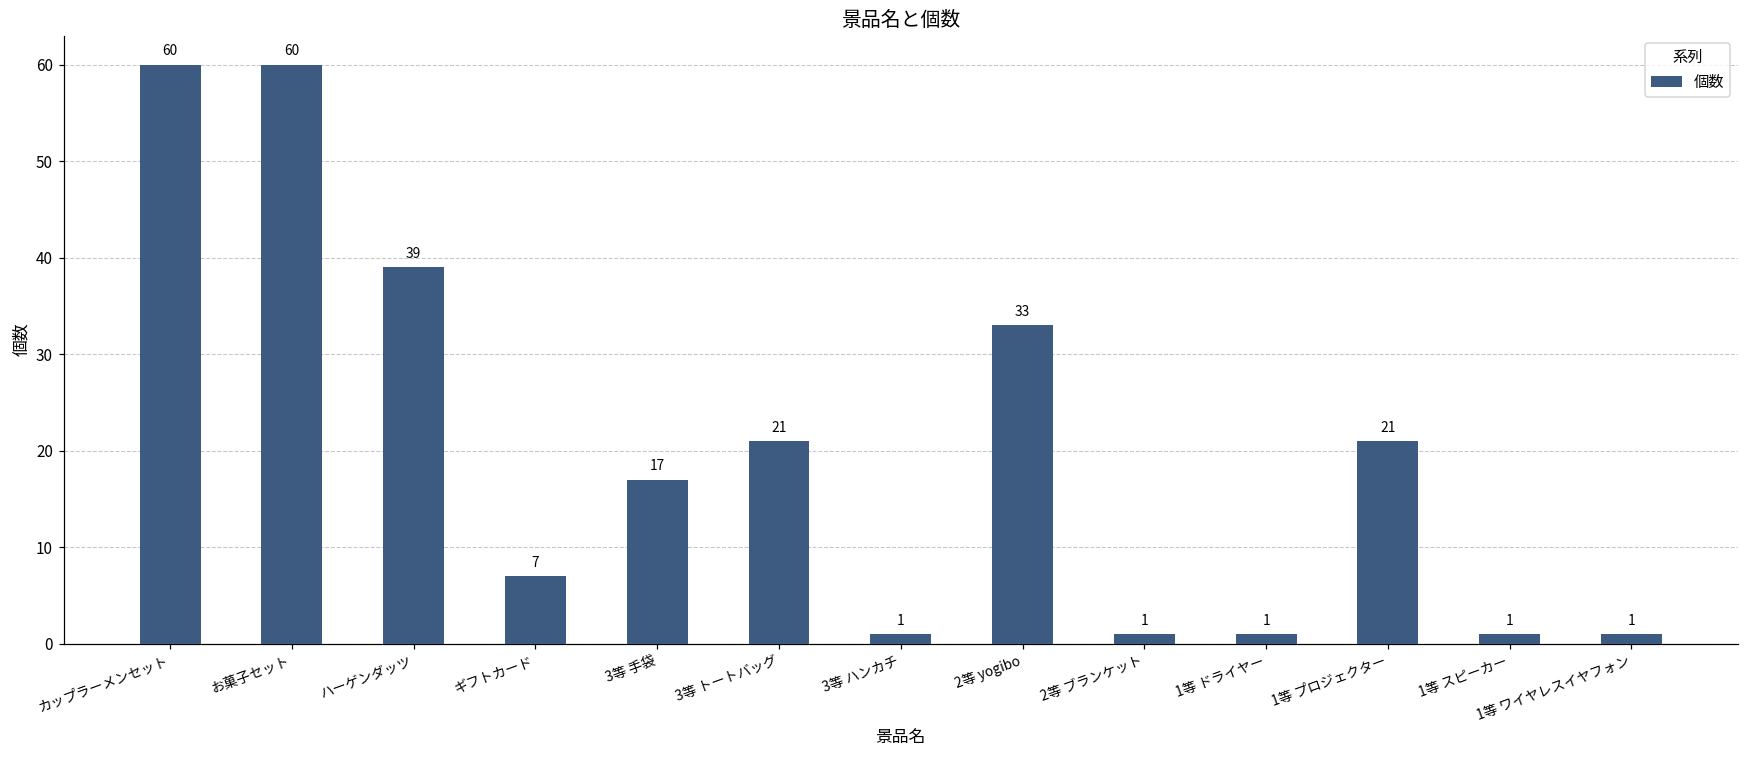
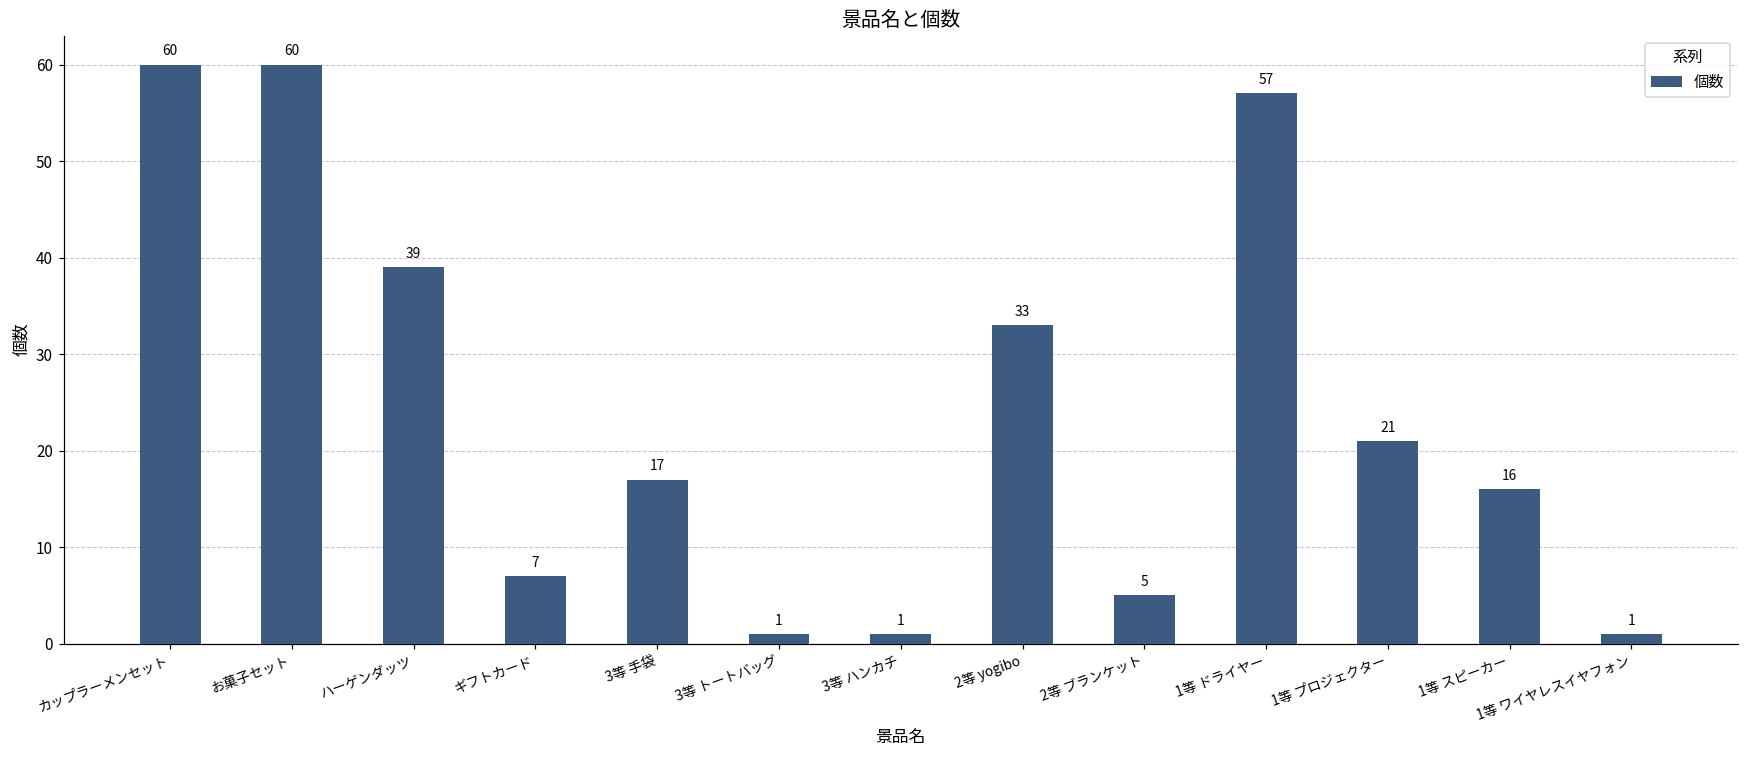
3等 トートバッグ: 21 -> 1
2等 ブランケット: 1 -> 5
1等 ドライヤー: 1 -> 57
1等 スピーカー: 1 -> 16
